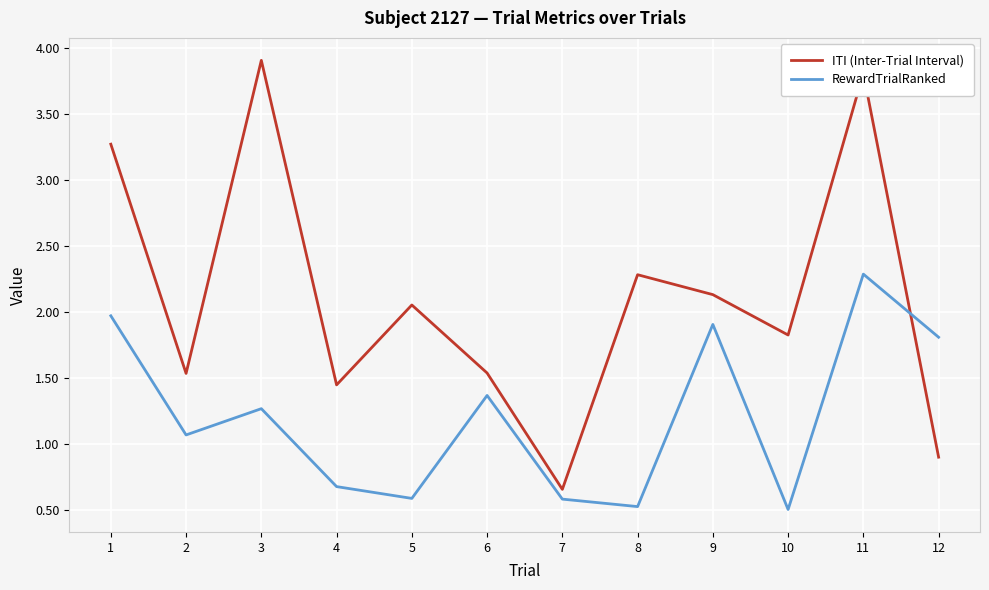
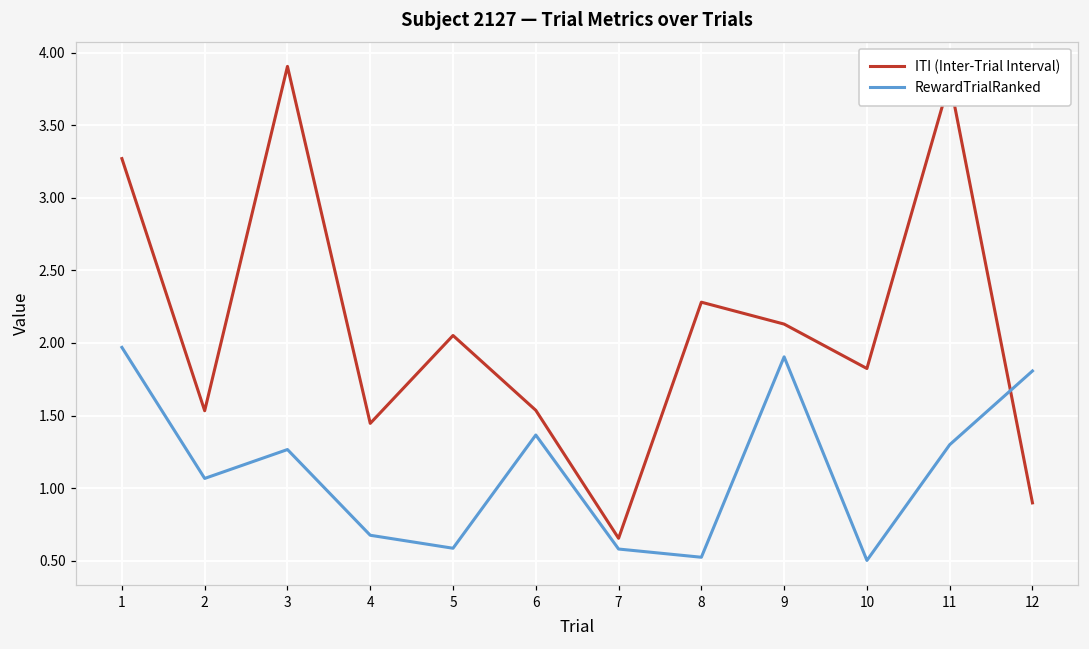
RewardTrialRanked, 11: 2.29 -> 1.30
